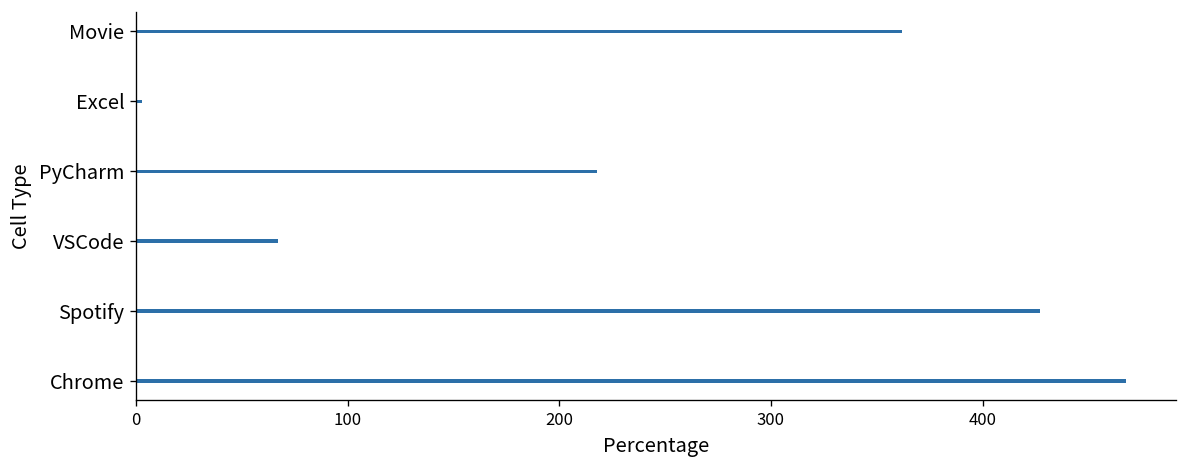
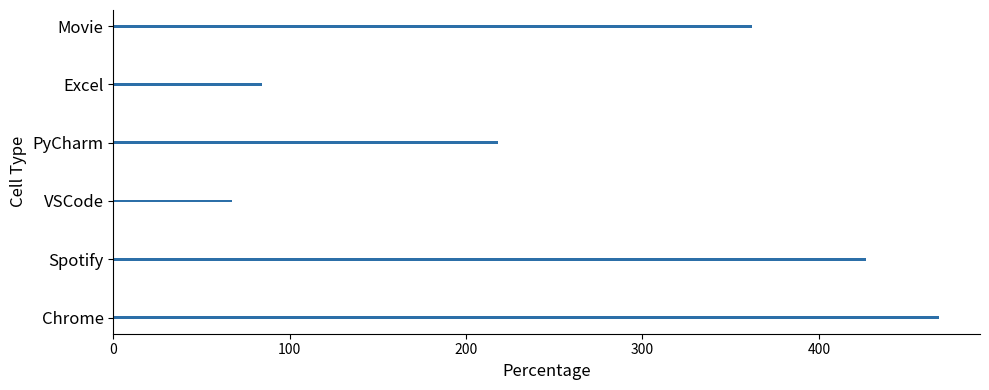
Excel: 3 -> 84
